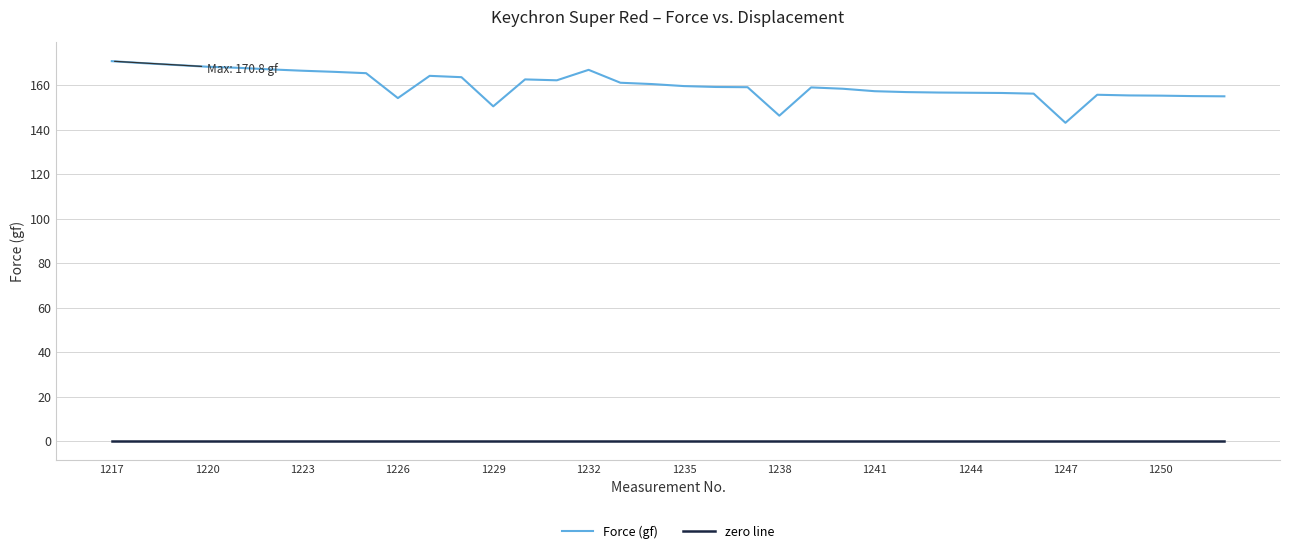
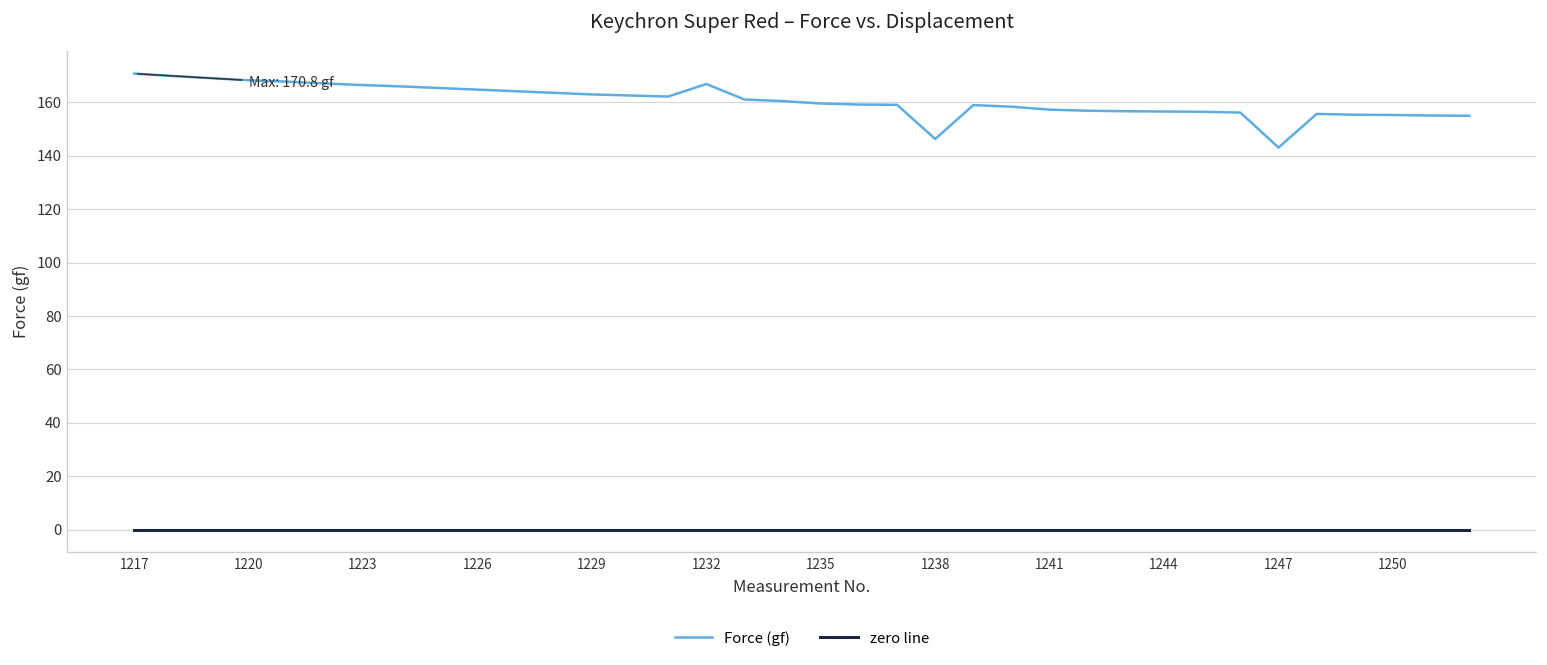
Force (gf), 1226: 154 -> 165
Force (gf), 1229: 151 -> 163
